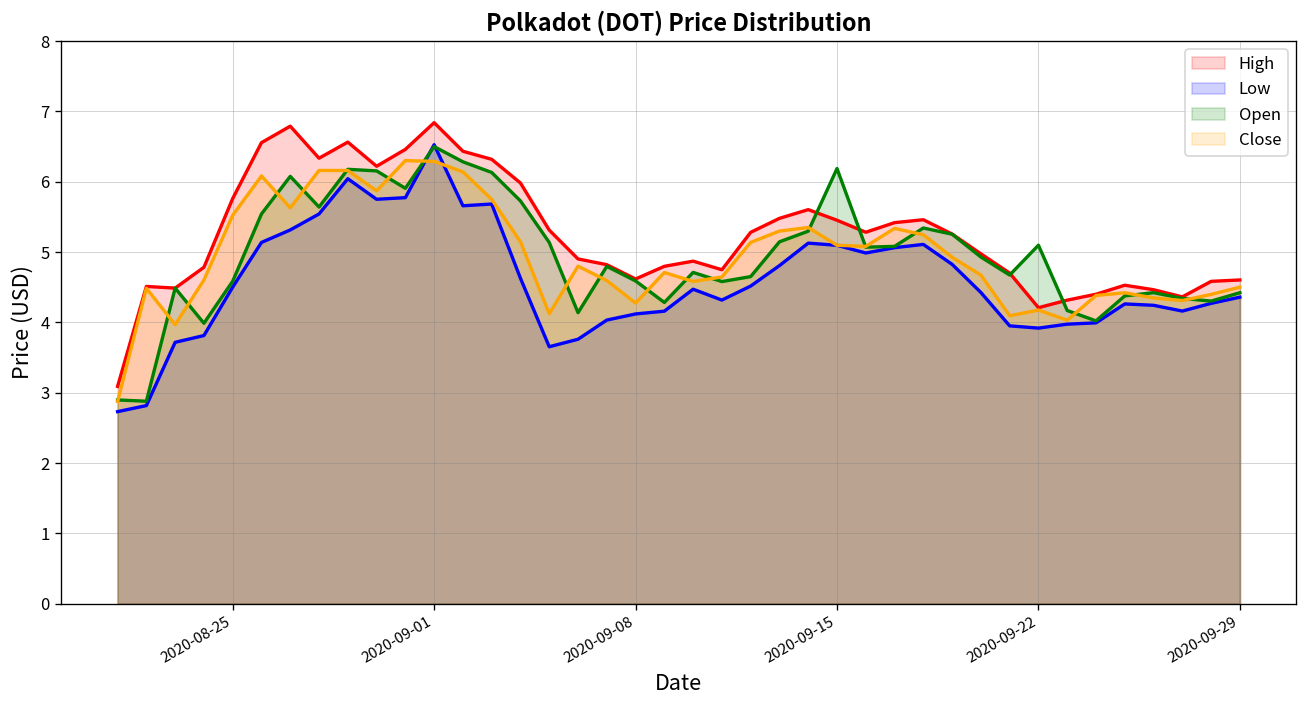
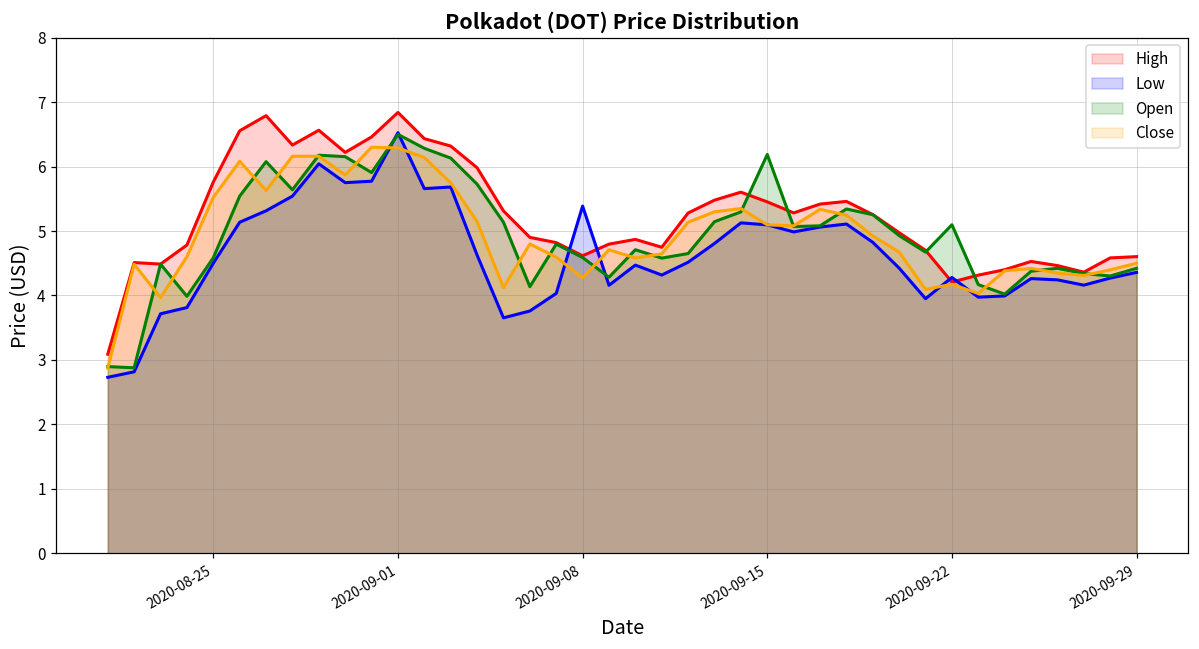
Low, 2020-09-08: 4.1 -> 5.4
Low, 2020-09-22: 3.9 -> 4.3
